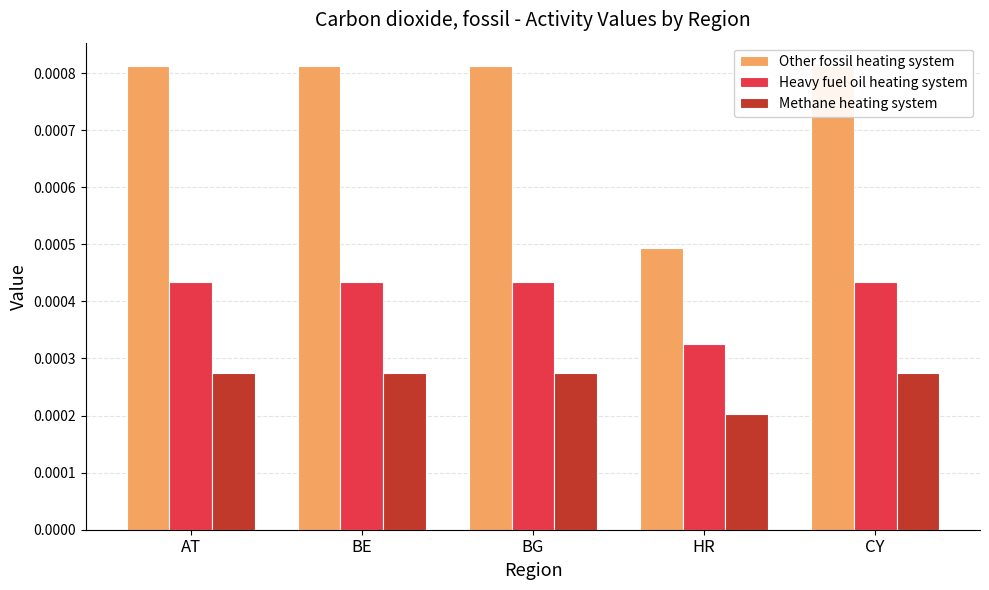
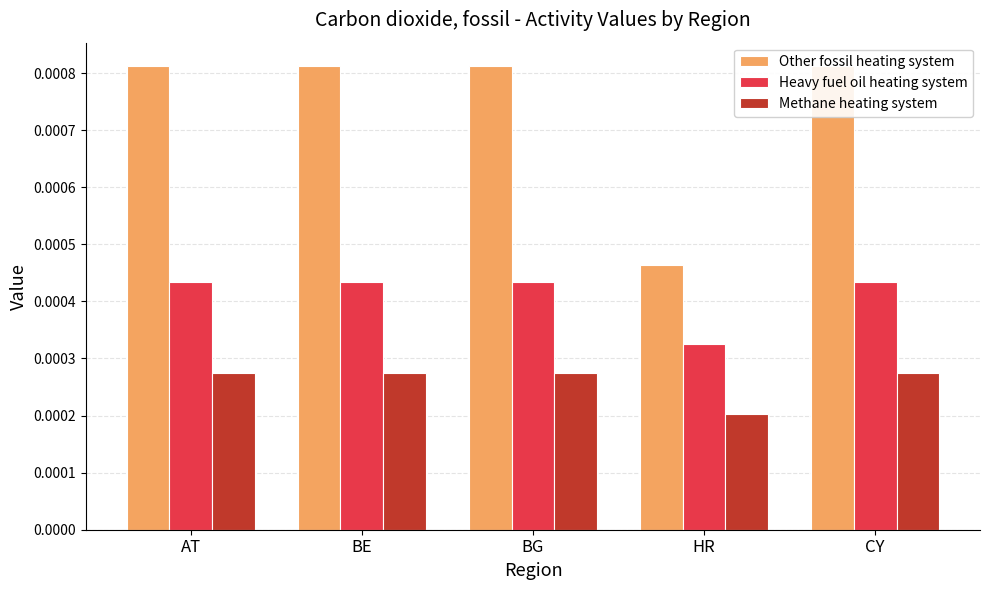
Other fossil heating system, HR: 0.00049 -> 0.00046
